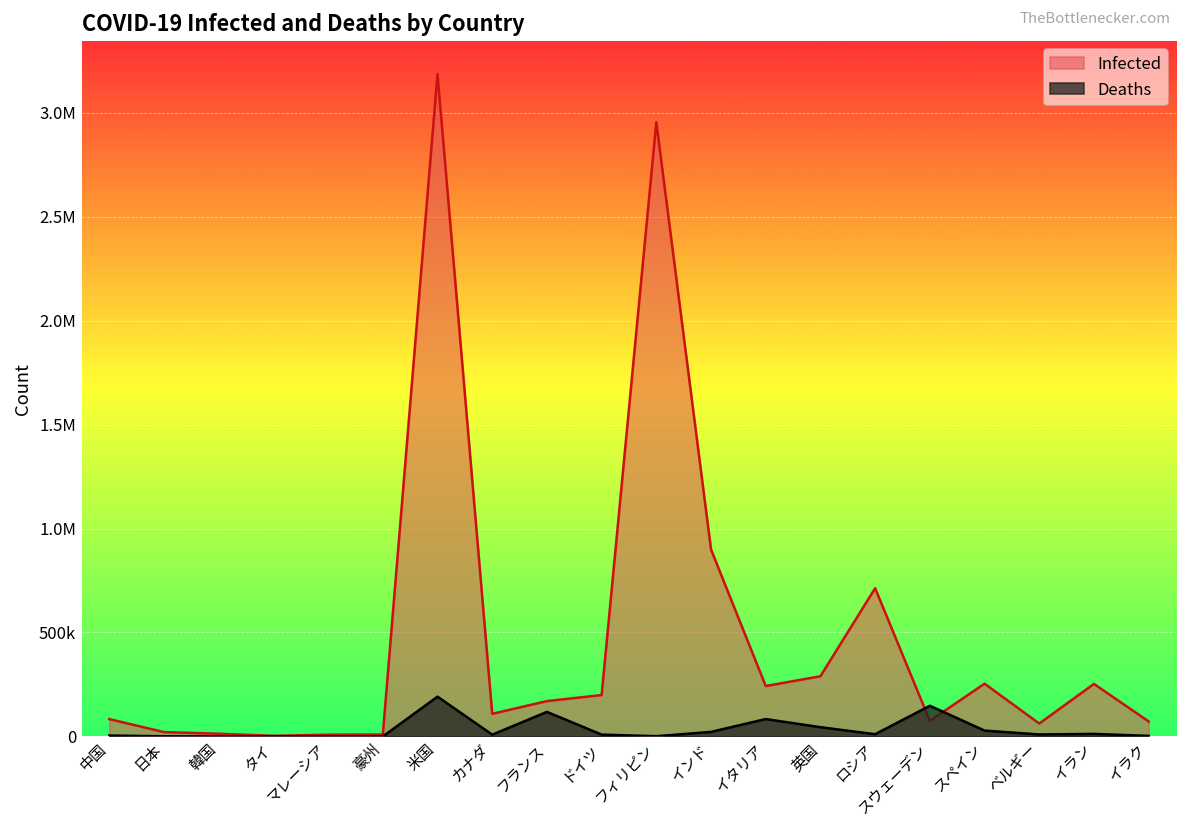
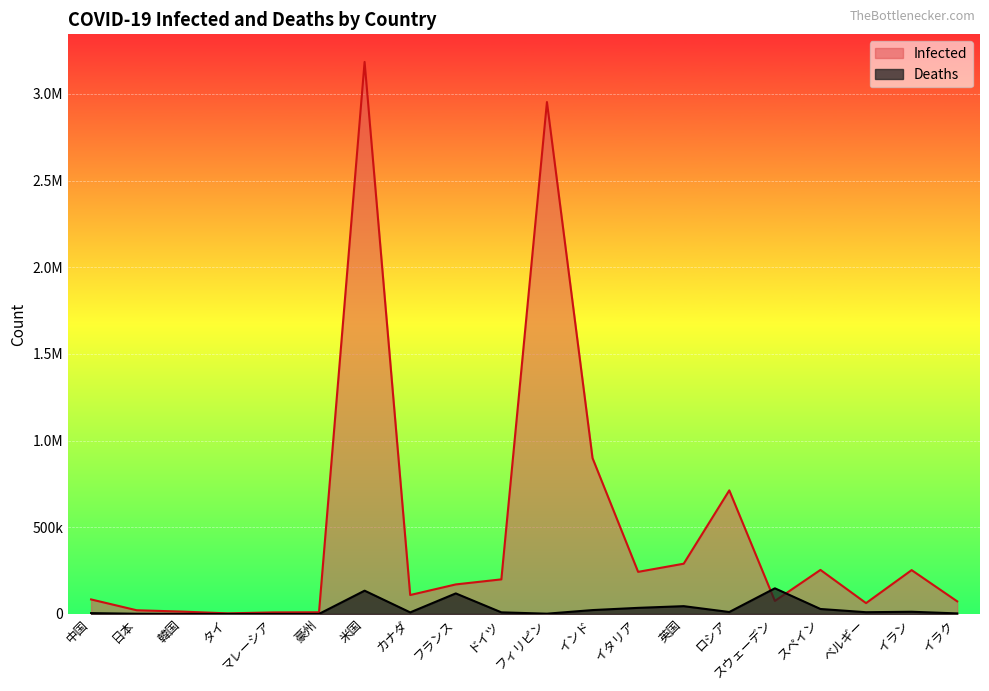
Deaths, 米国: 190000 -> 130000
Deaths, イタリア: 80000 -> 30000
